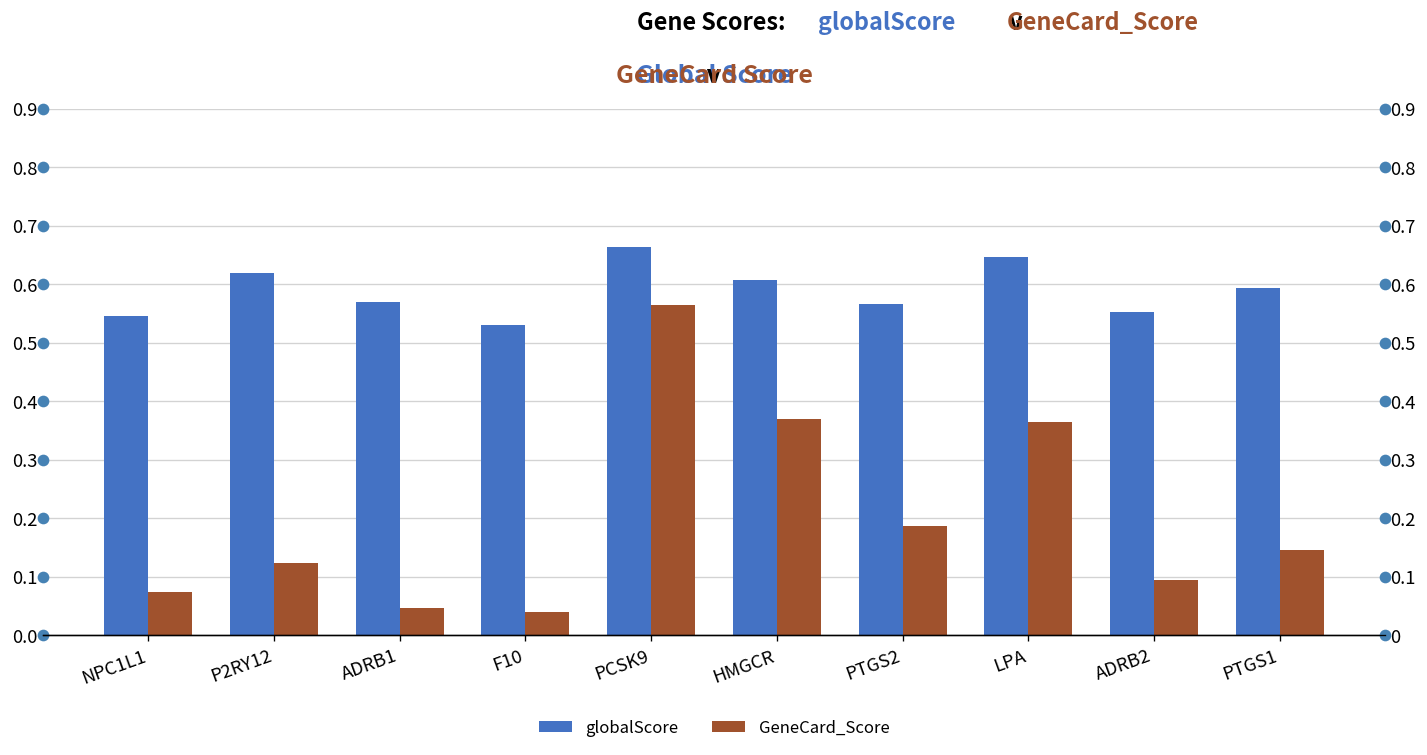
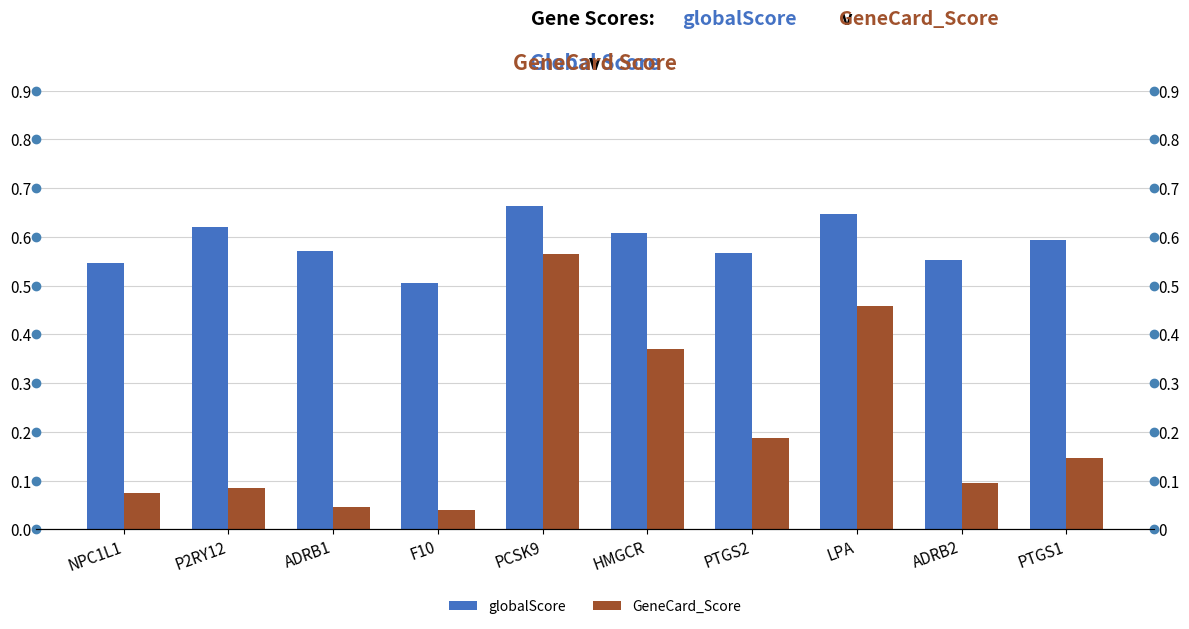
GeneCard_Score, P2RY12: 0.12 -> 0.08
globalScore, F10: 0.53 -> 0.51
GeneCard_Score, LPA: 0.37 -> 0.46
